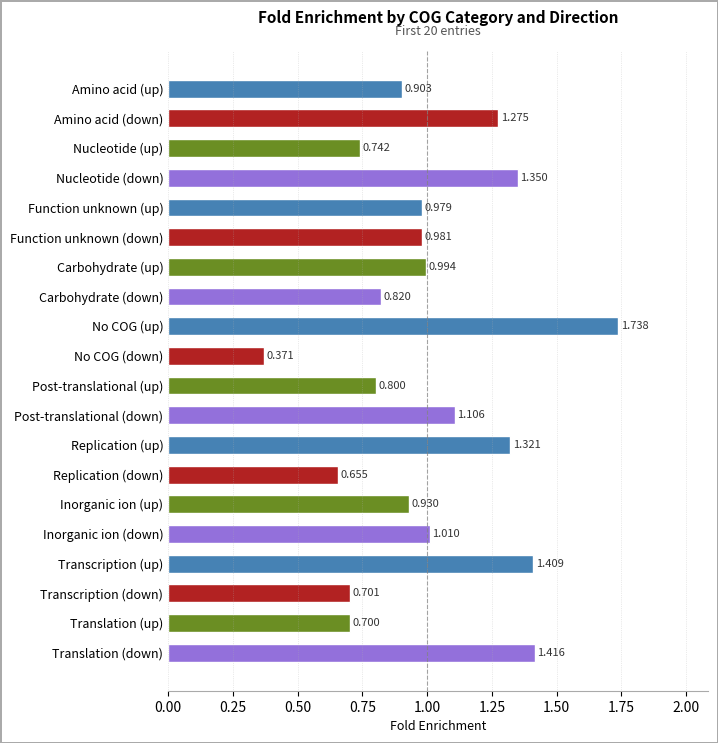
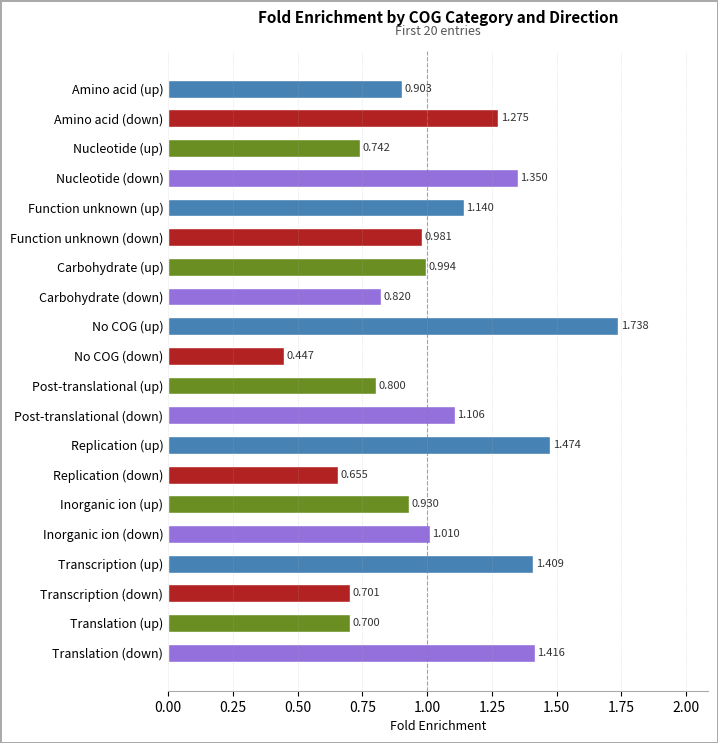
Function unknown (up): 0.979 -> 1.140
No COG (down): 0.371 -> 0.447
Replication (up): 1.321 -> 1.474
